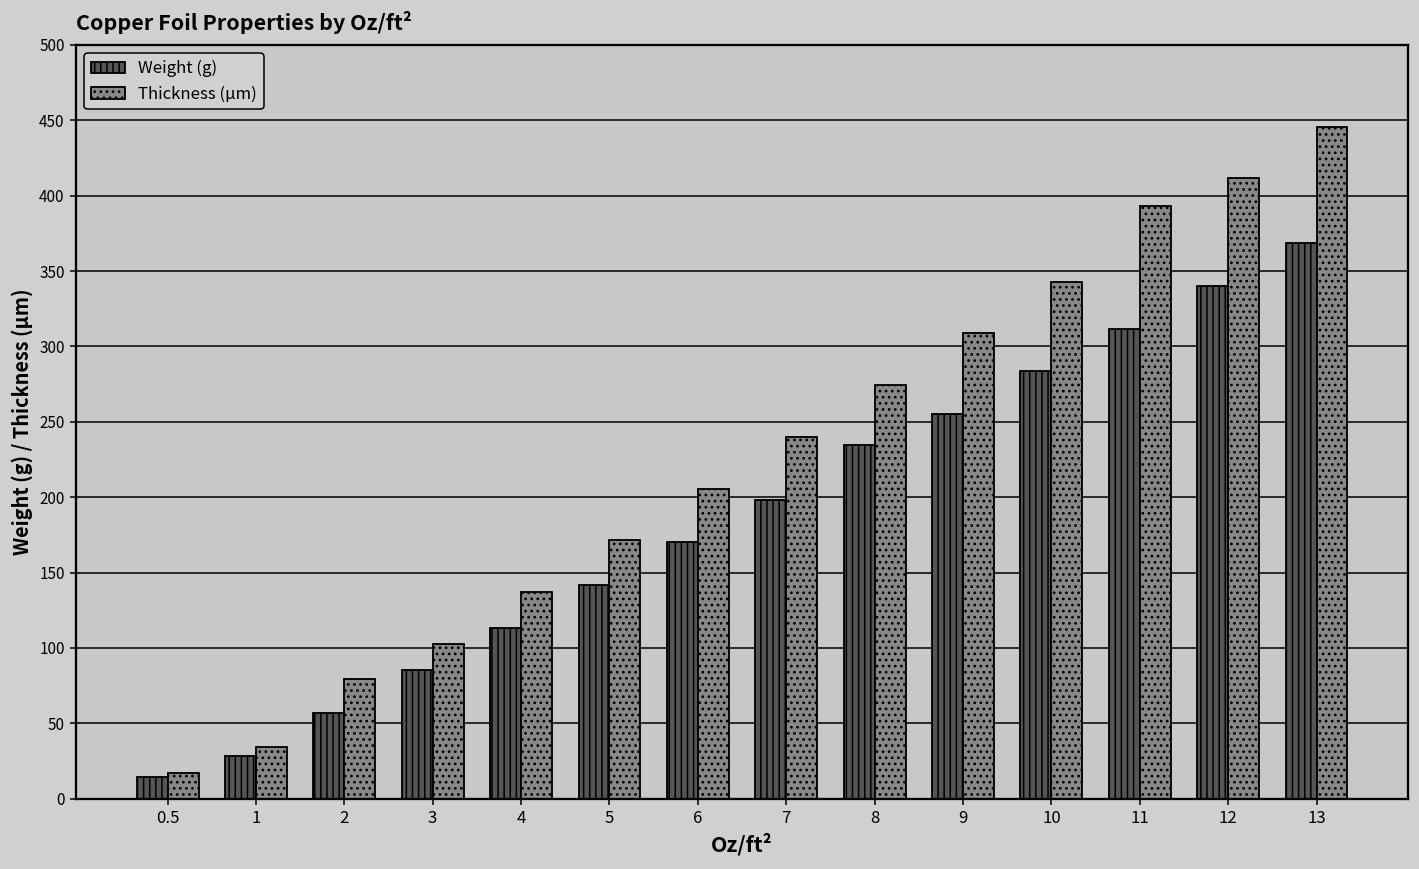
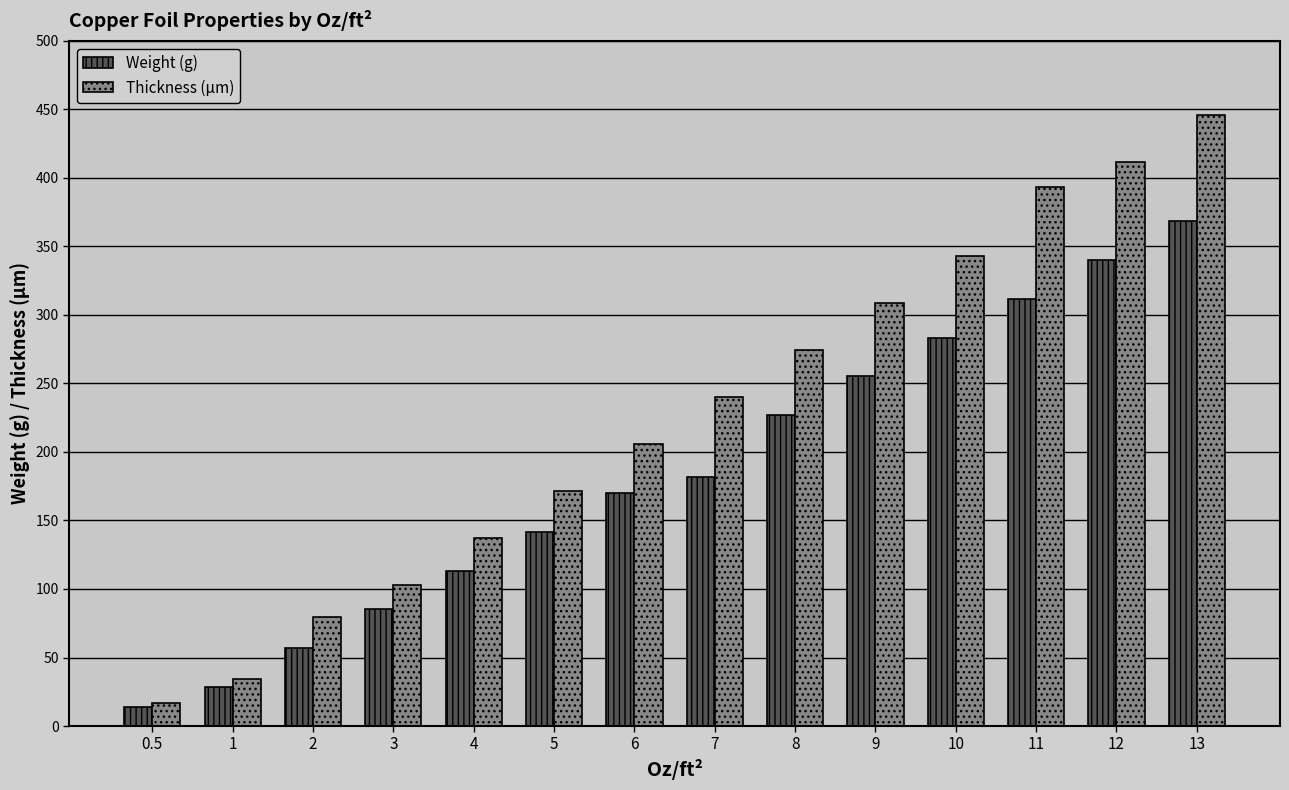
Weight (g), 7: 198 -> 182
Weight (g), 8: 235 -> 227
